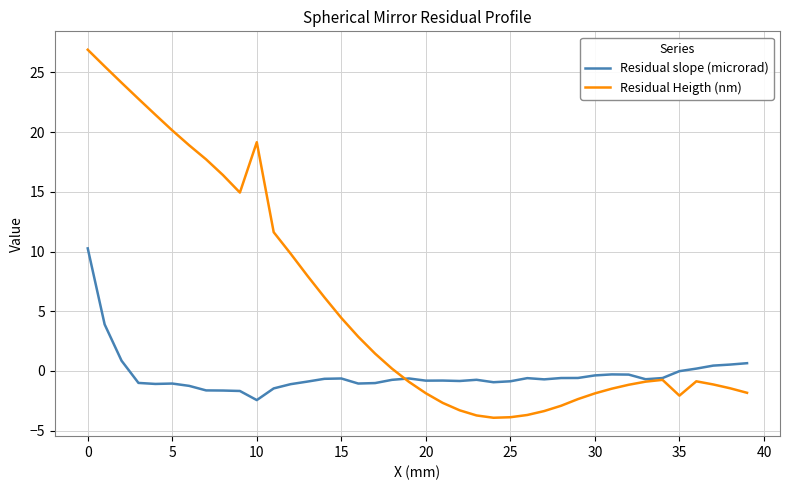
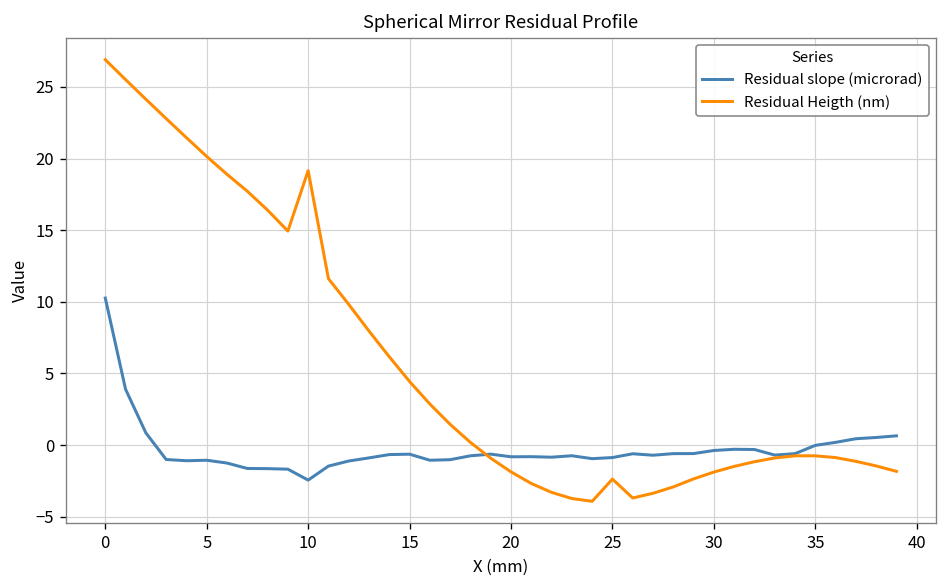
Residual Heigth (nm), 25: -3.9 -> -2.4
Residual Heigth (nm), 35: -2.1 -> -0.7
